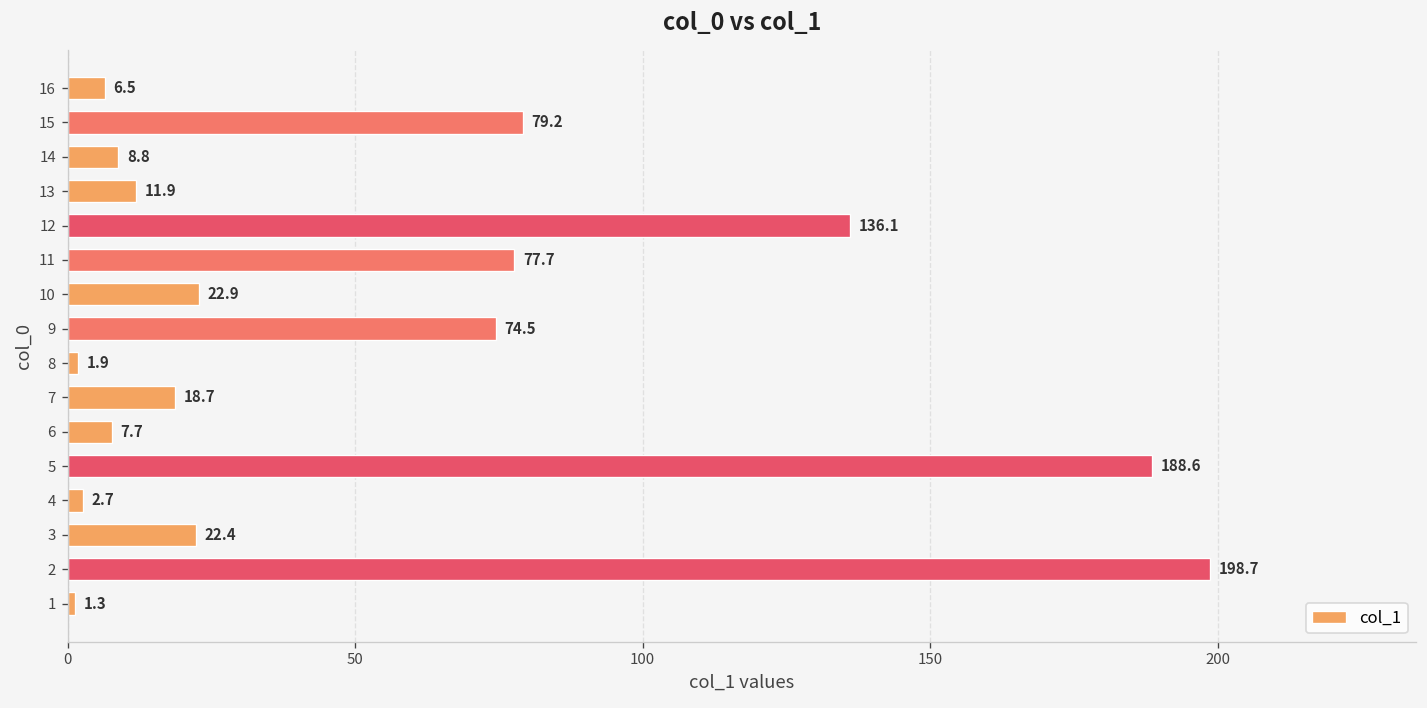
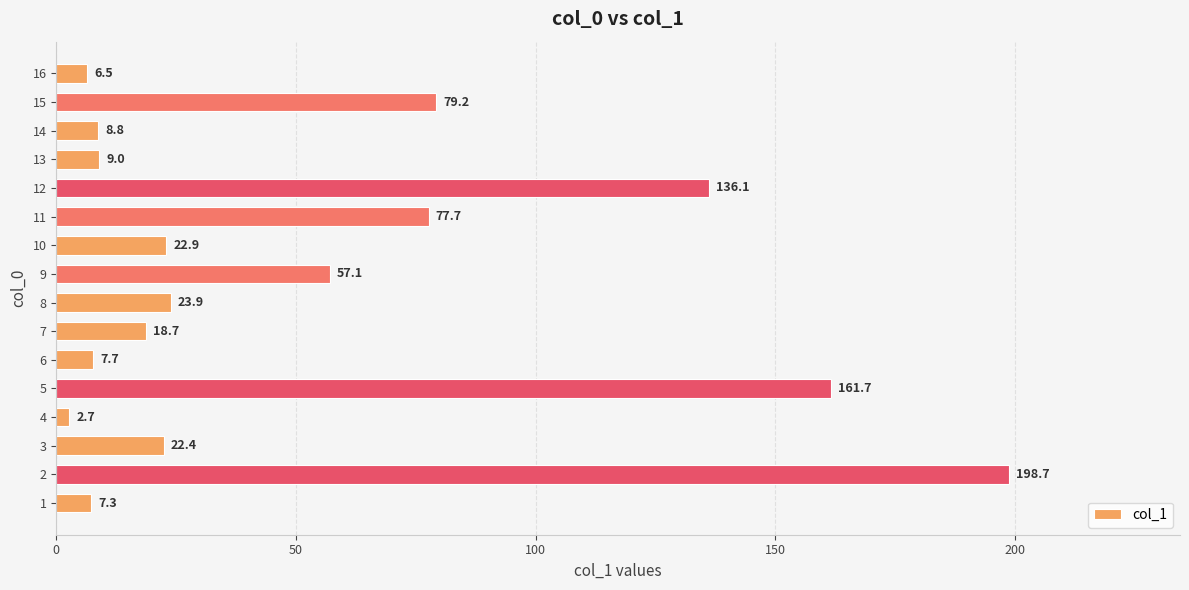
13: 11.9 -> 9.0
9: 74.5 -> 57.1
8: 1.9 -> 23.9
5: 188.6 -> 161.7
1: 1.3 -> 7.3
